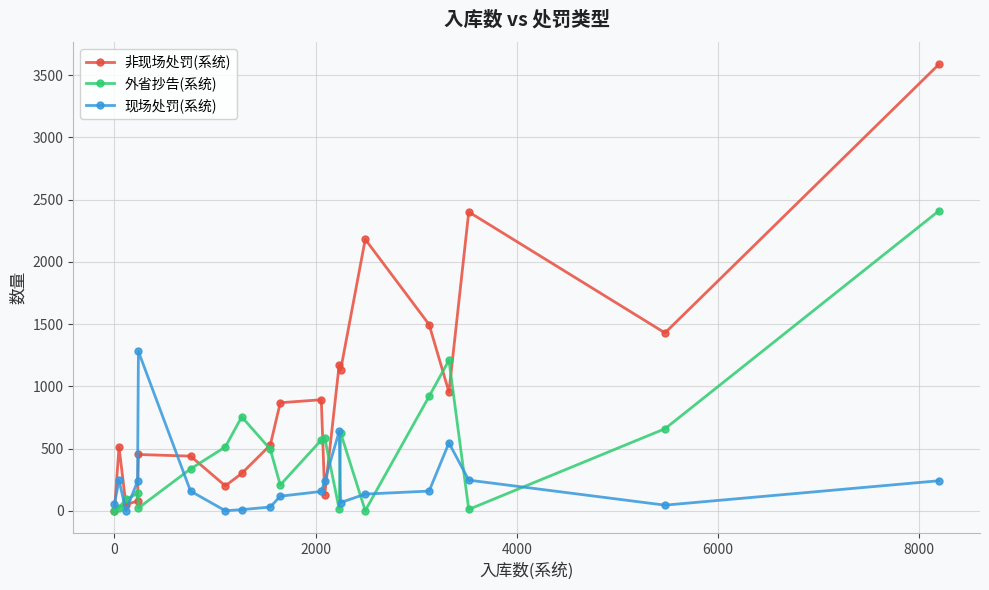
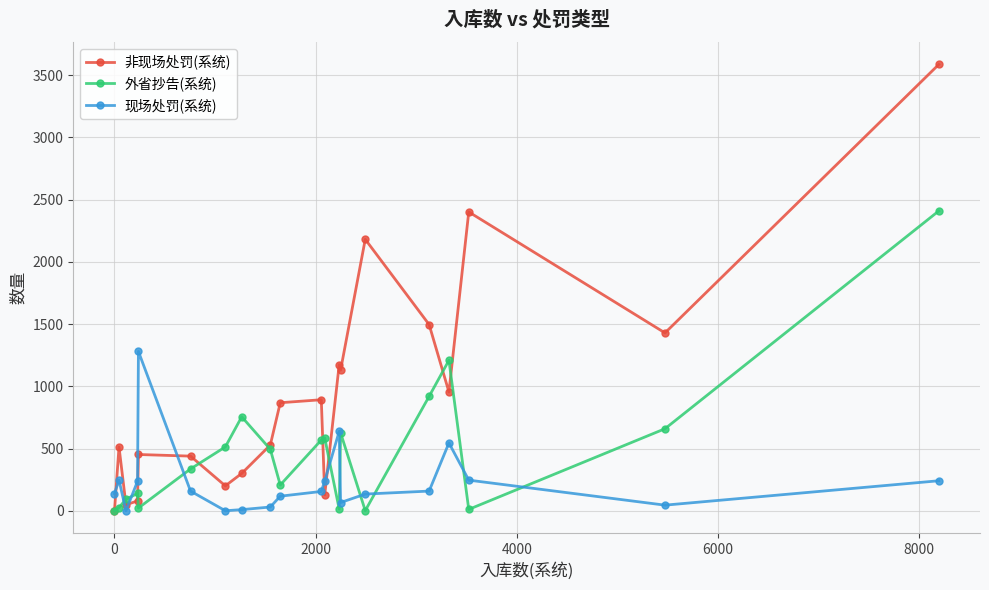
现场处罚(系统), 0: 60 -> 140
